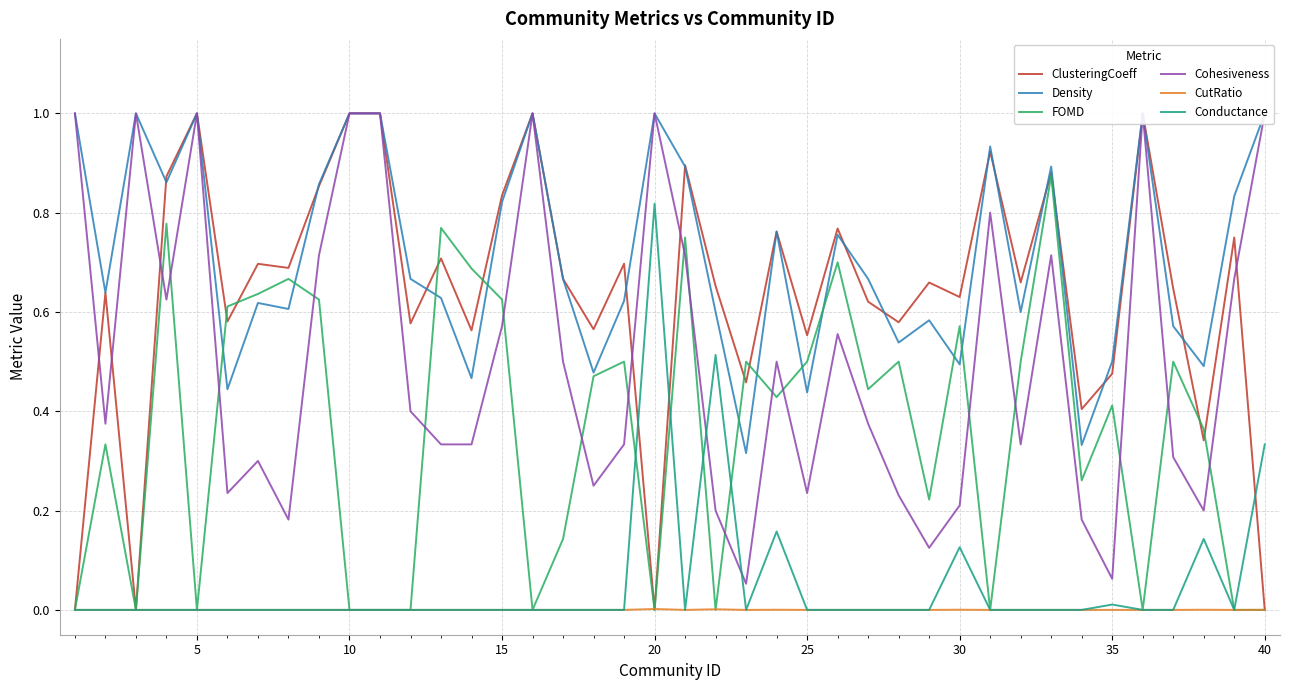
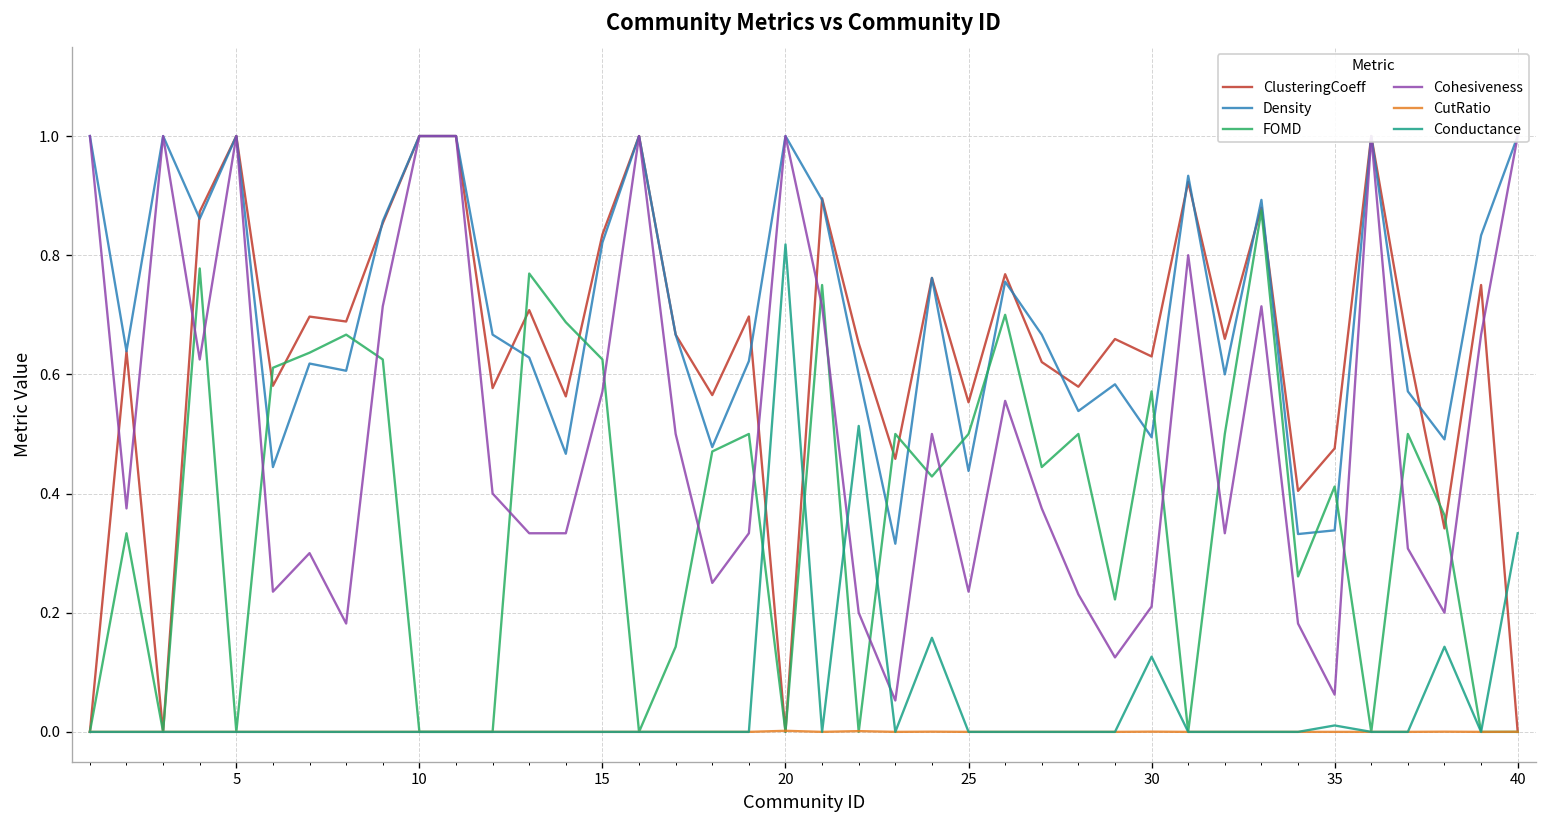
Density, 35: 0.50 -> 0.34
